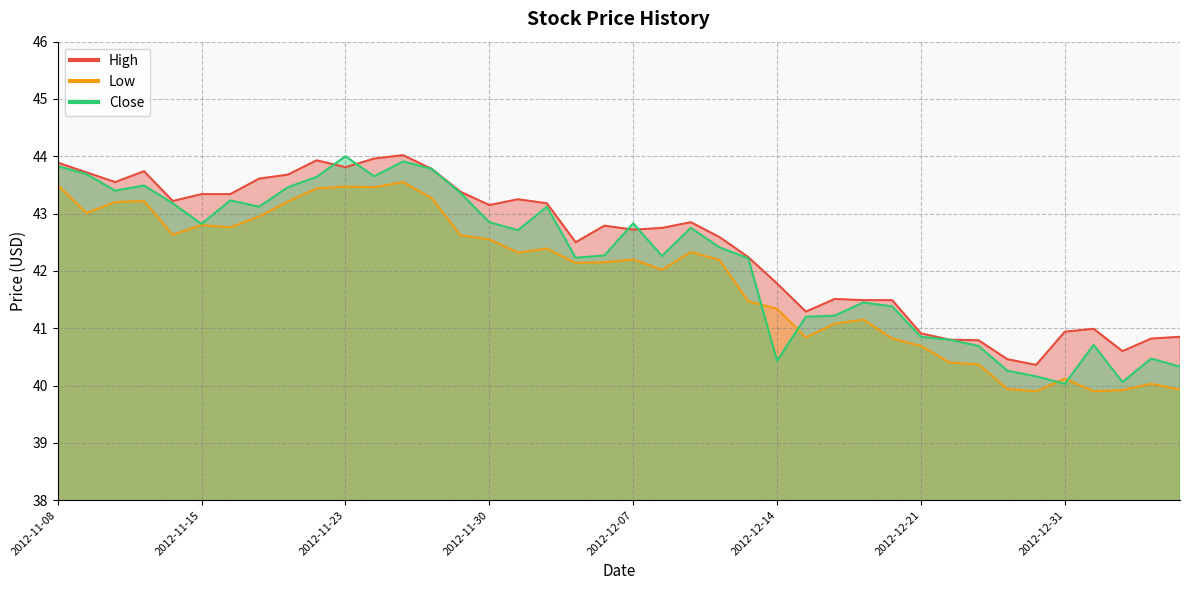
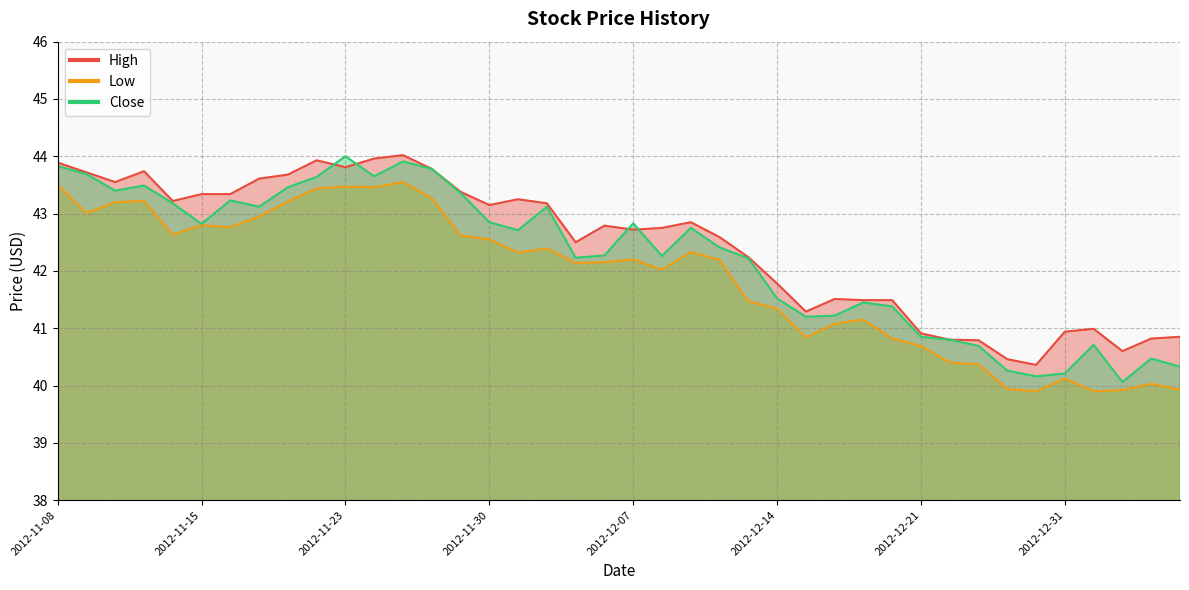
Close, 2012-12-14: 40.4 -> 41.5
Close, 2012-12-31: 40.0 -> 40.2
